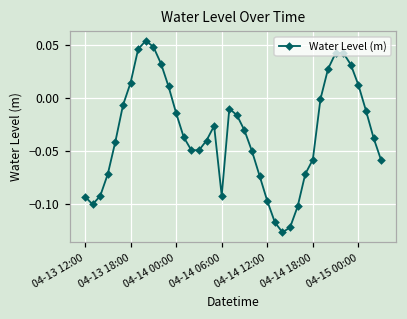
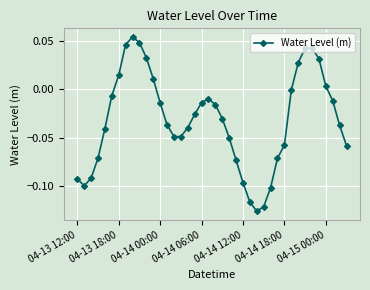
04-14 06:00: -0.09 -> -0.01
04-15 00:00: 0.01 -> 0.00
